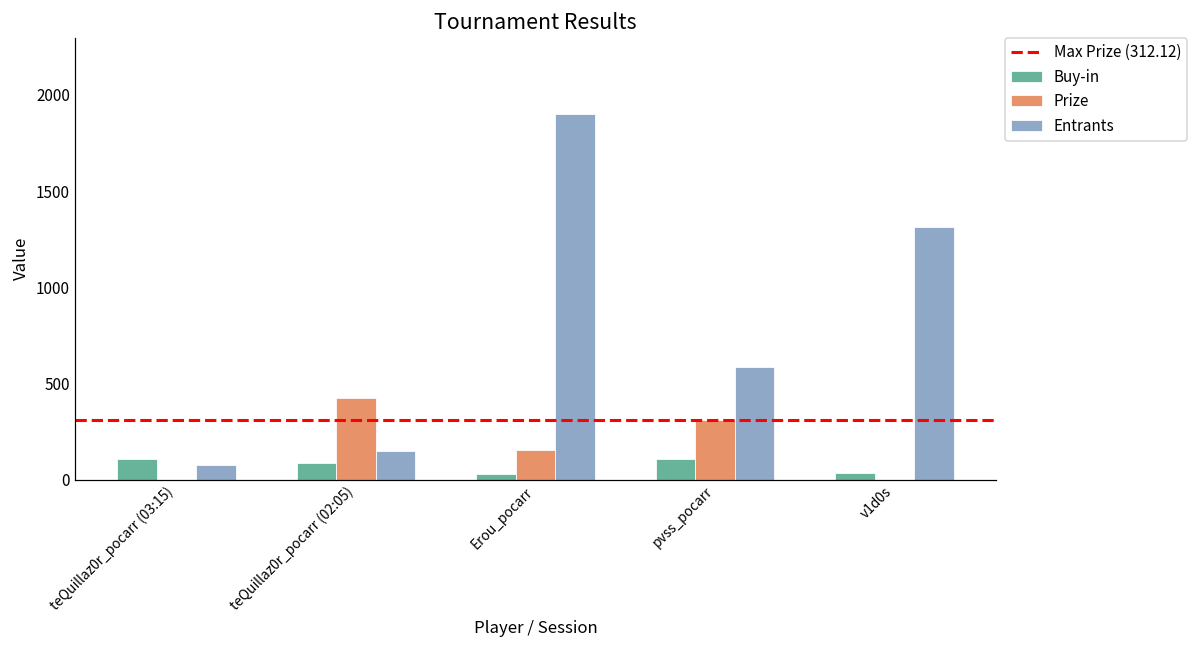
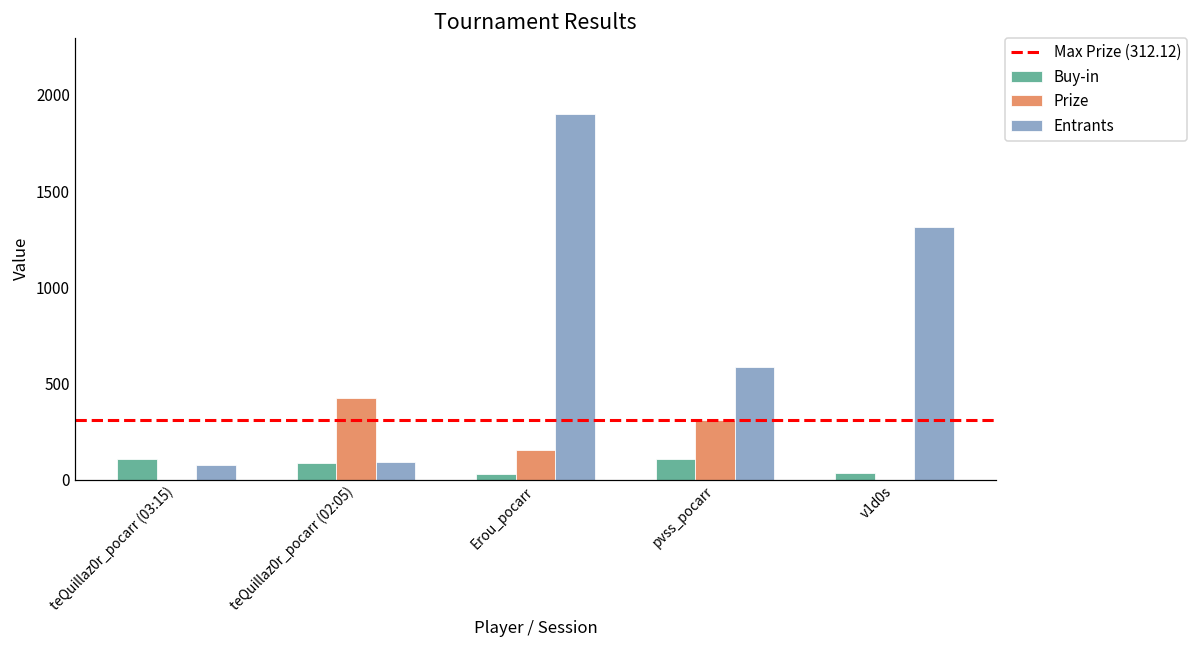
Entrants, teQuillaz0r_pocarr (02:05): 150 -> 90
